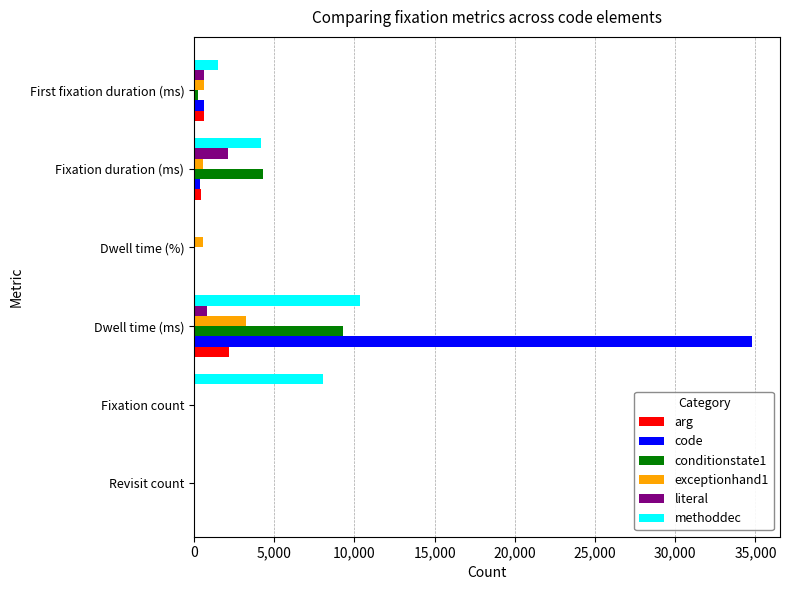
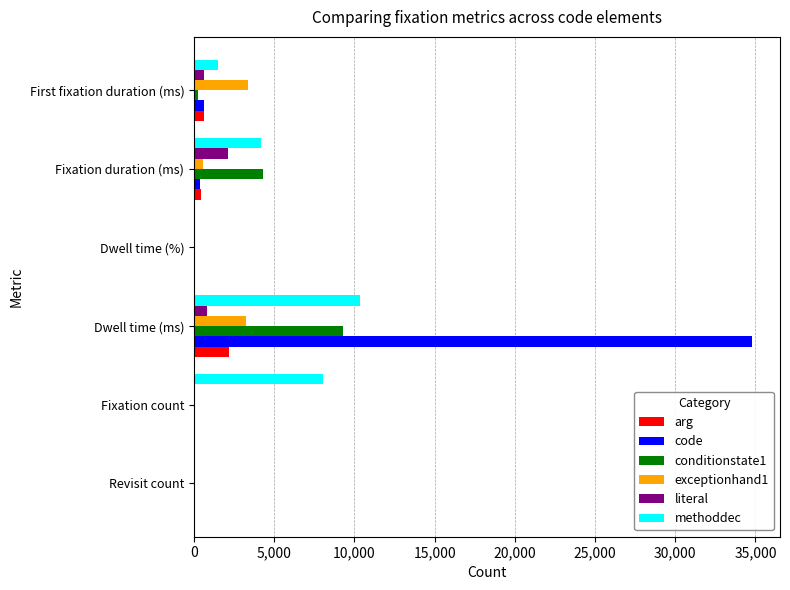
exceptionhand1, First fixation duration (ms): 600 -> 3,400
exceptionhand1, Dwell time (%): 600 -> 0
